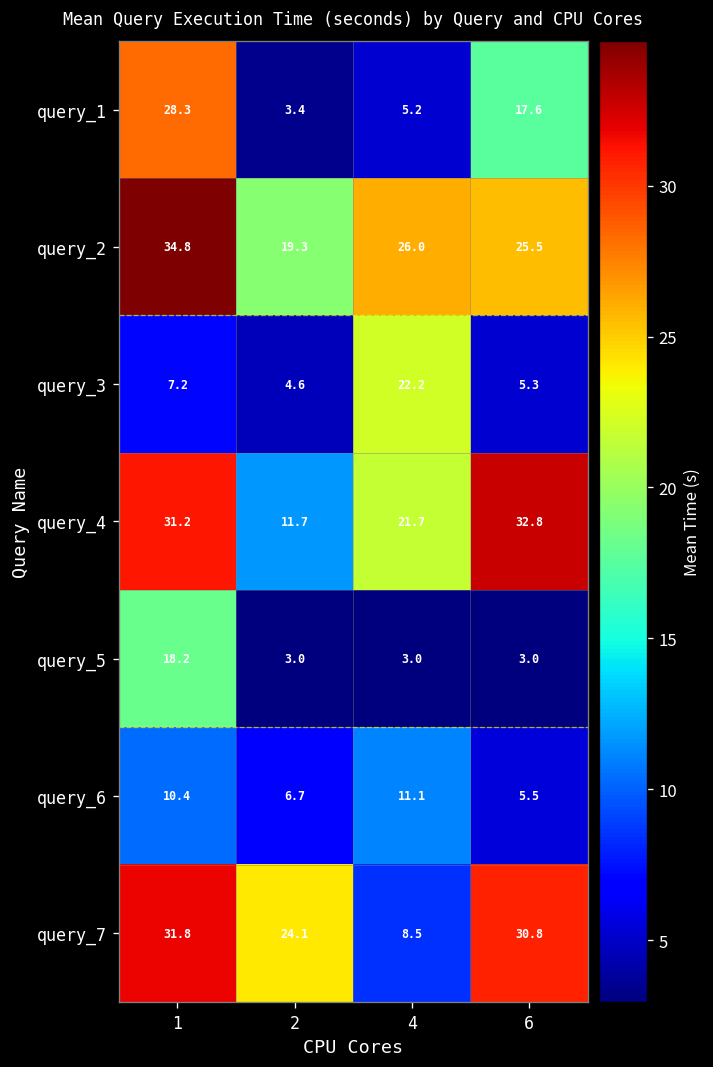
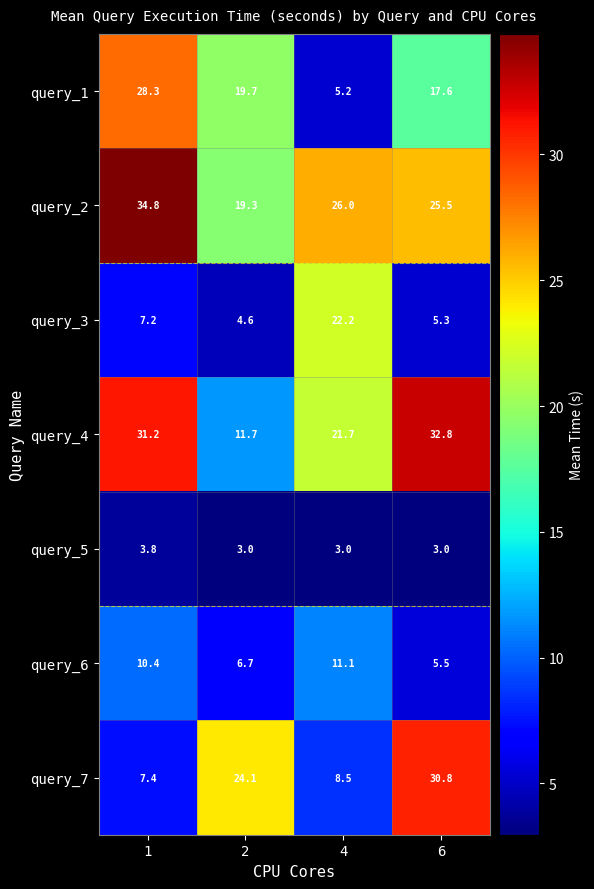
query_1, 2: 3.4 -> 19.7
query_5, 1: 18.2 -> 3.8
query_7, 1: 31.8 -> 7.4
